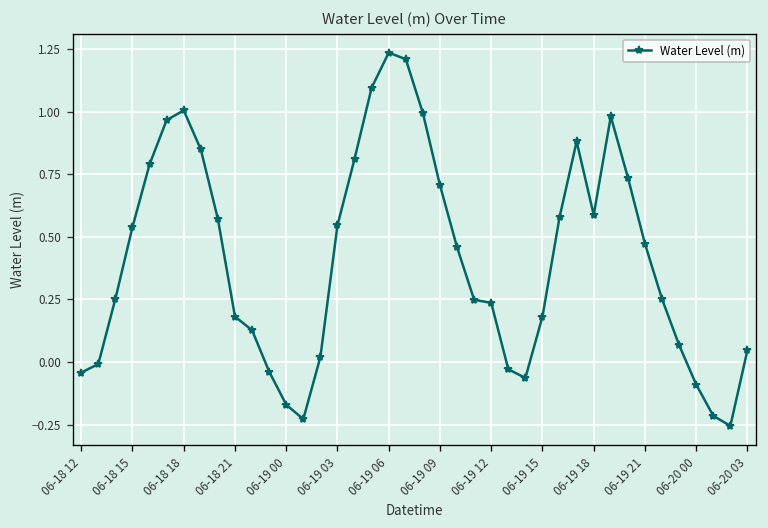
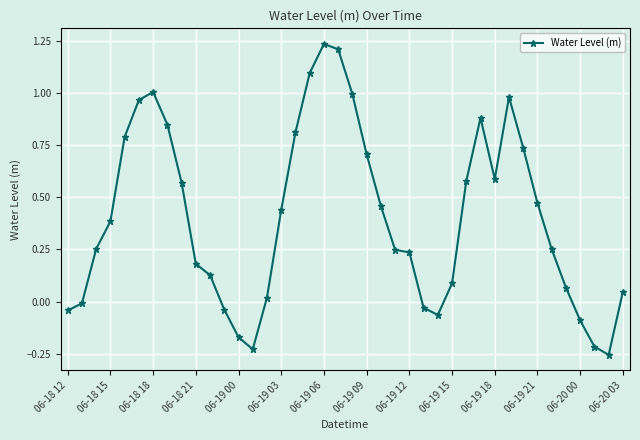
06-18 15: 0.54 -> 0.38
06-19 03: 0.55 -> 0.44
06-19 15: 0.18 -> 0.09
